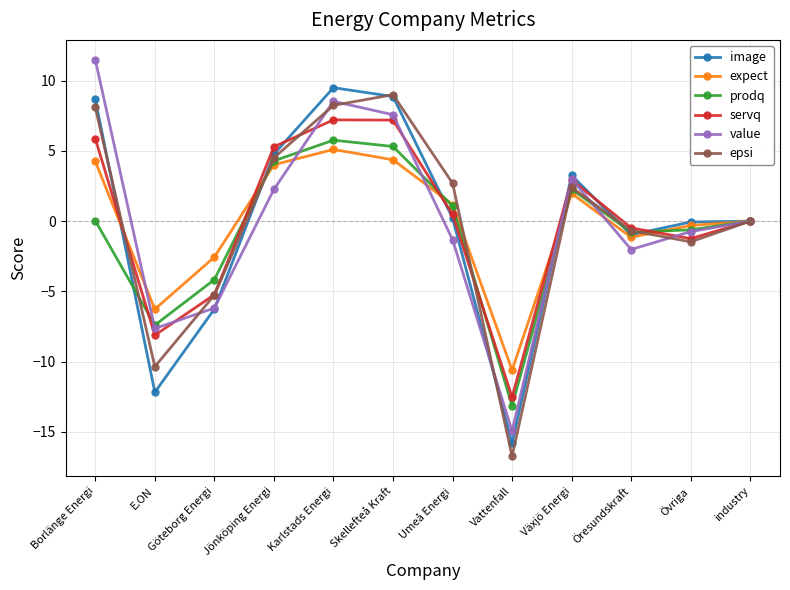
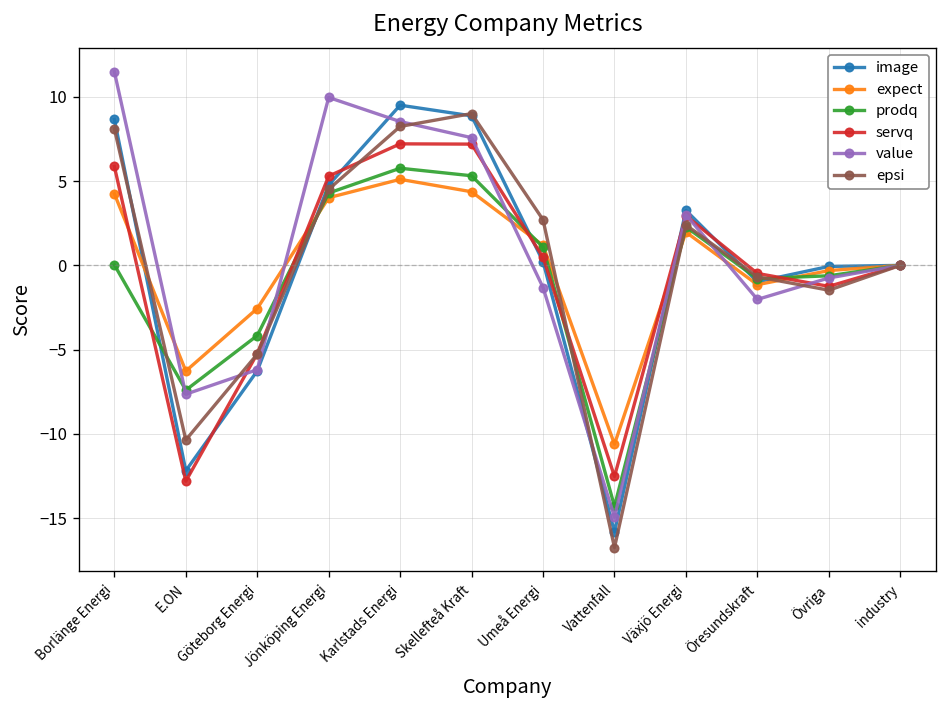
servq, E.ON: -8.1 -> -12.8
value, Jönköping Energi: 2.3 -> 10.0
prodq, Vattenfall: -13.2 -> -14.3
